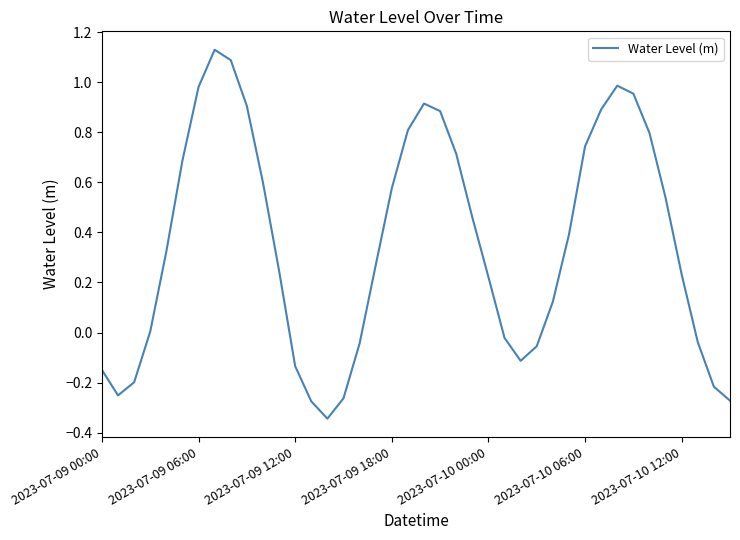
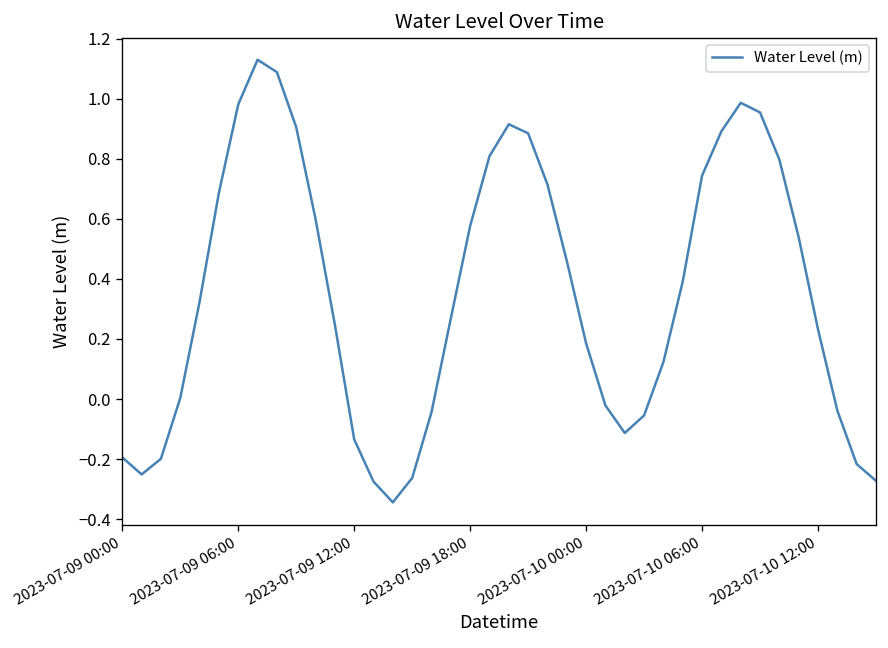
2023-07-09 00:00: -0.15 -> -0.19
2023-07-10 00:00: 0.22 -> 0.19
